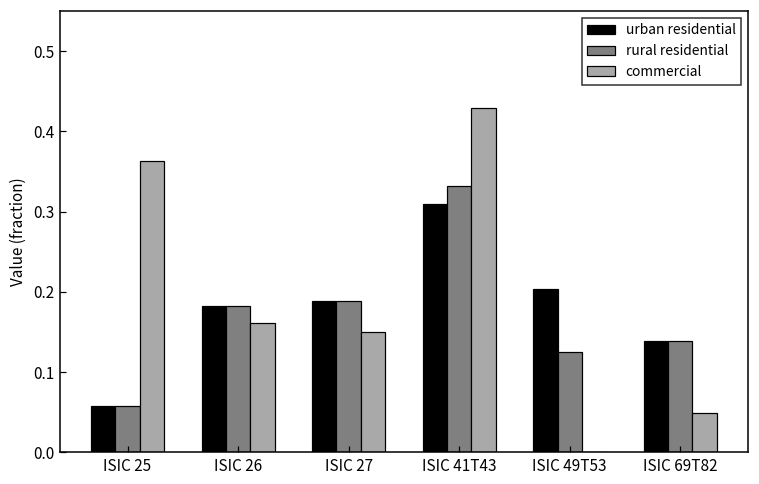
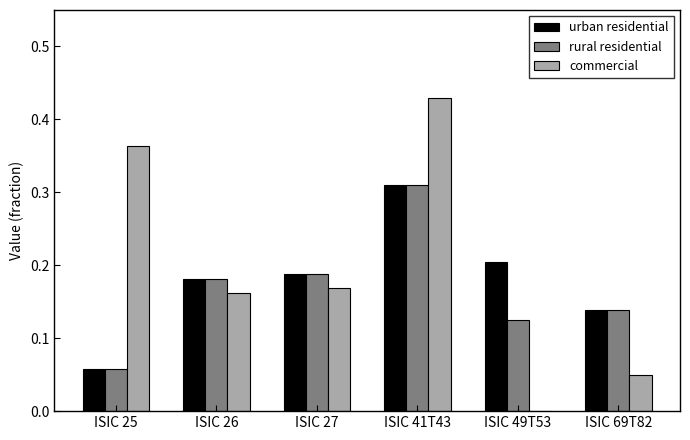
commercial, ISIC 27: 0.15 -> 0.17
rural residential, ISIC 41T43: 0.33 -> 0.31
